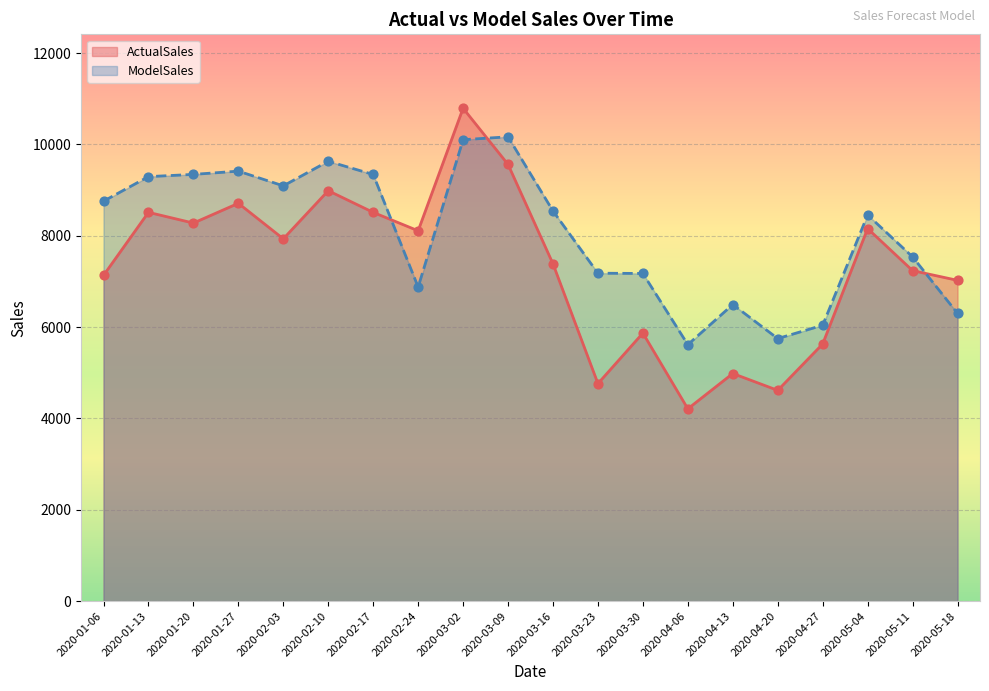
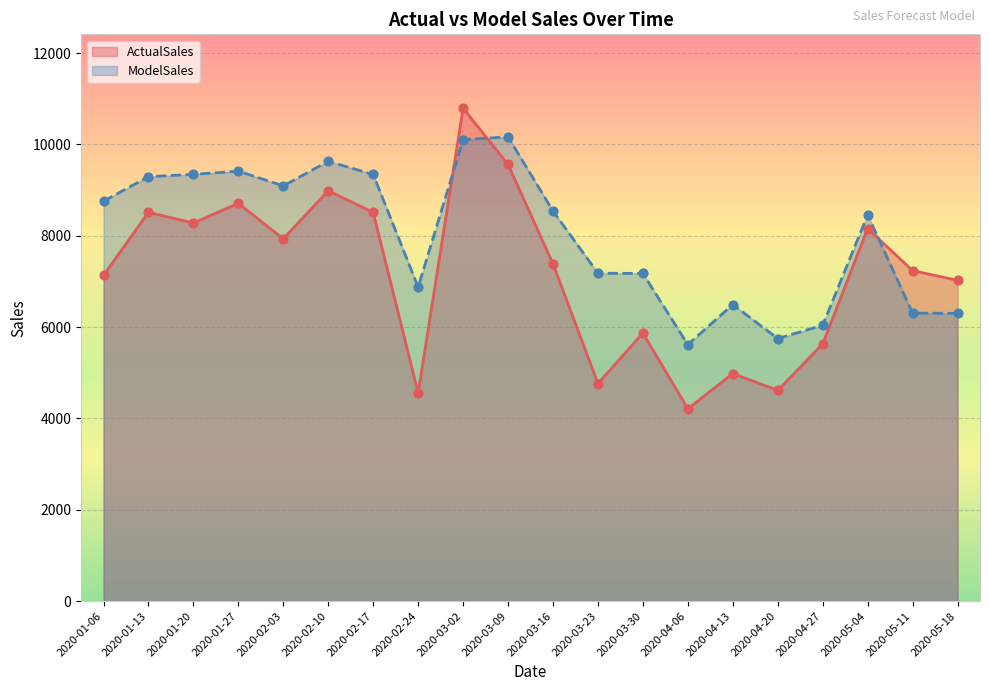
ActualSales, 2020-02-24: 8100 -> 4600
ModelSales, 2020-05-11: 7500 -> 6300
